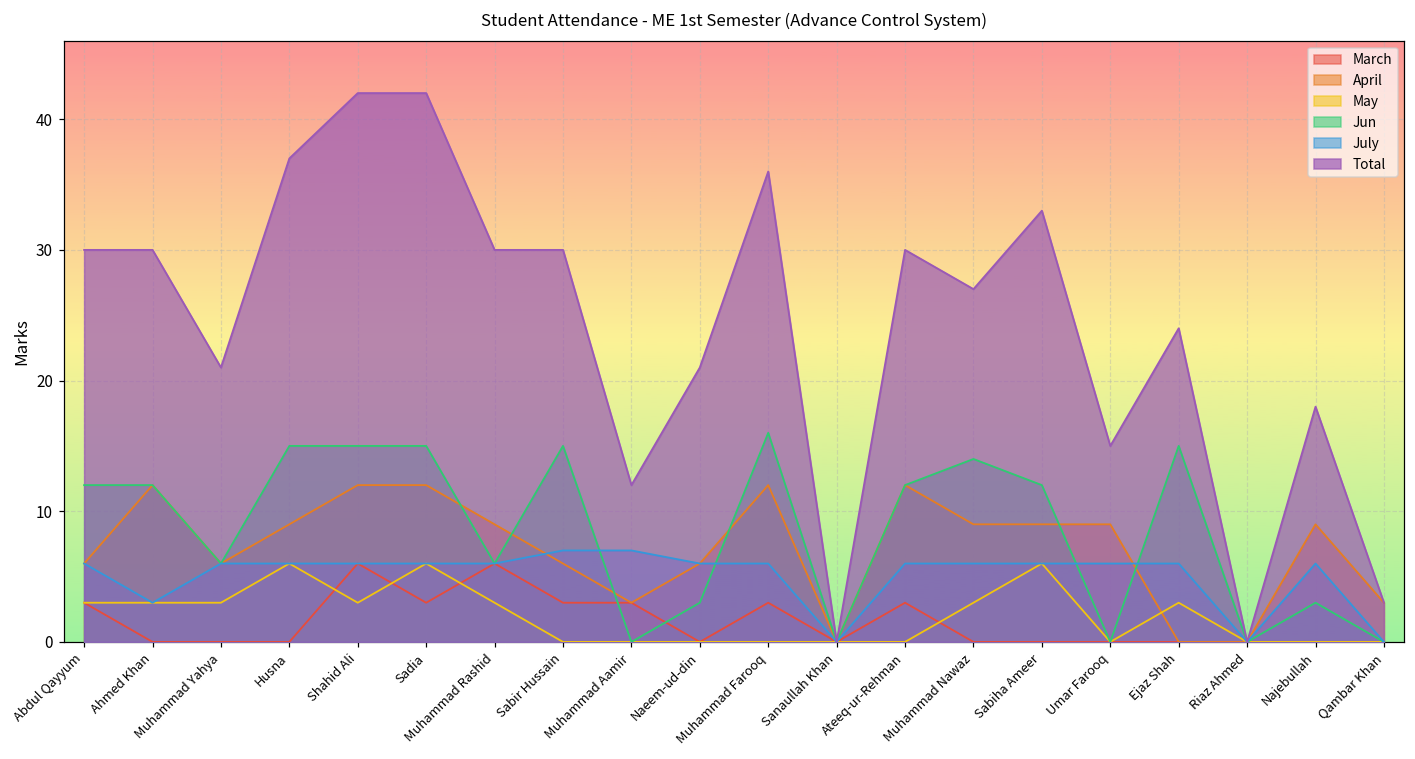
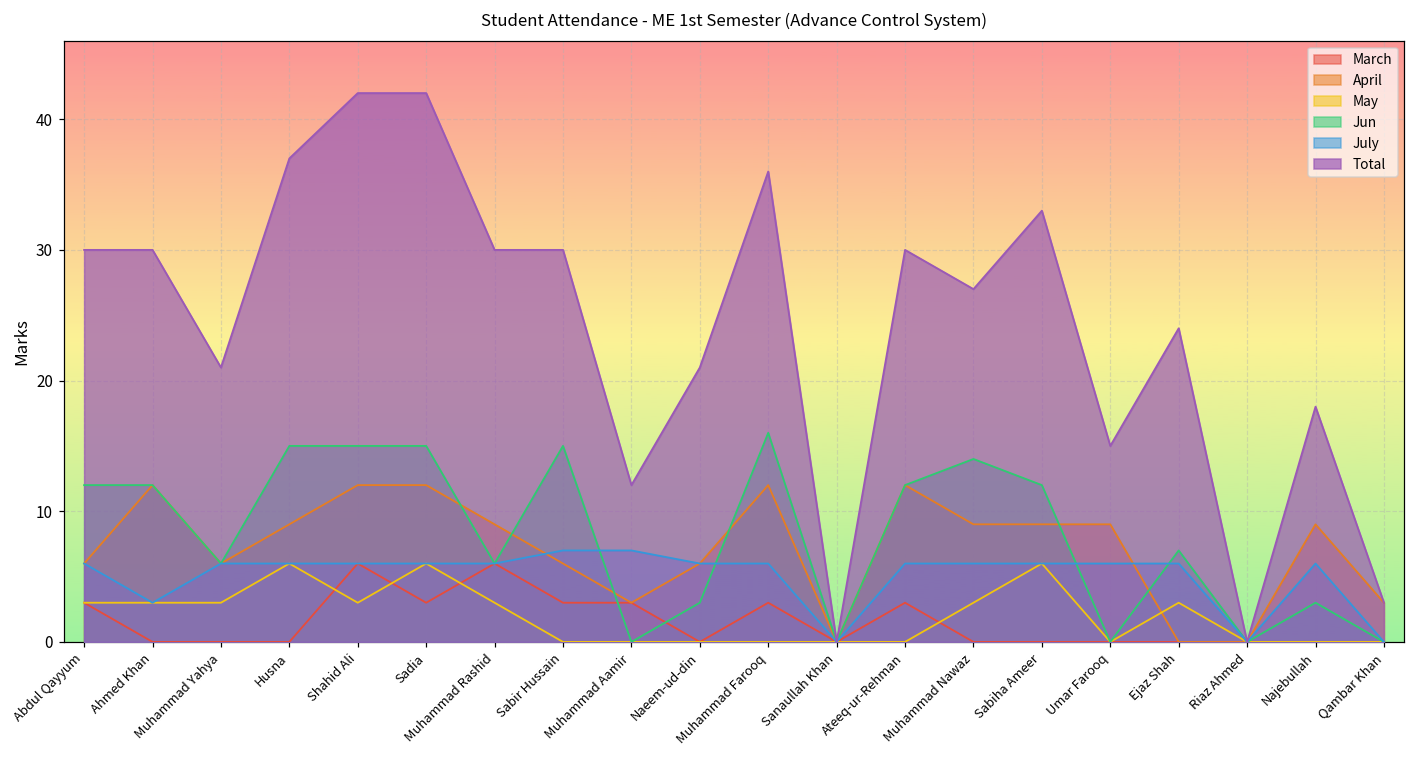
Jun, Ejaz Shah: 15 -> 7
